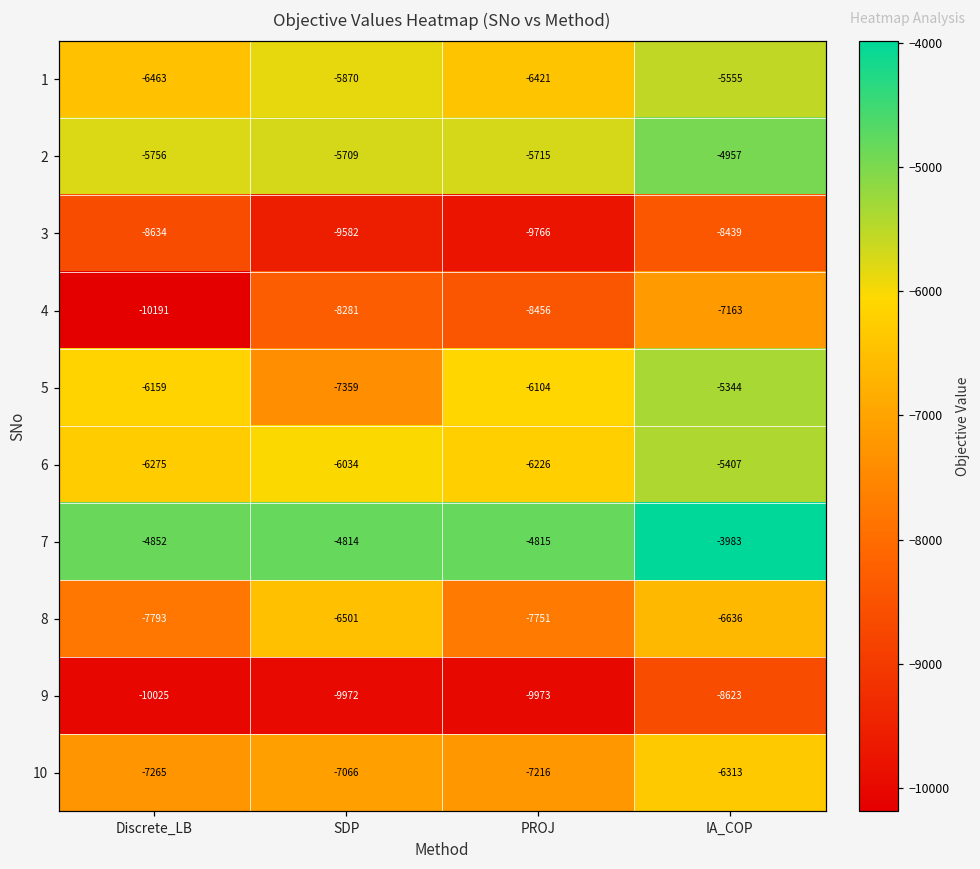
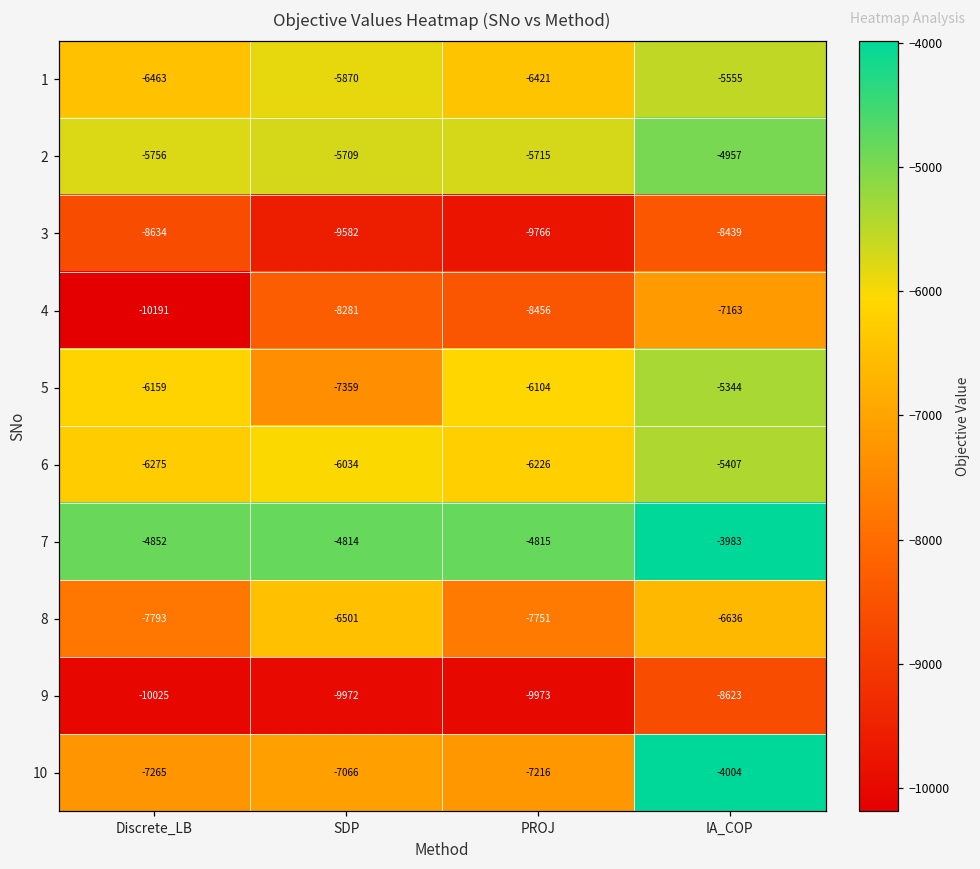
10, IA_COP: -6313 -> -4004
